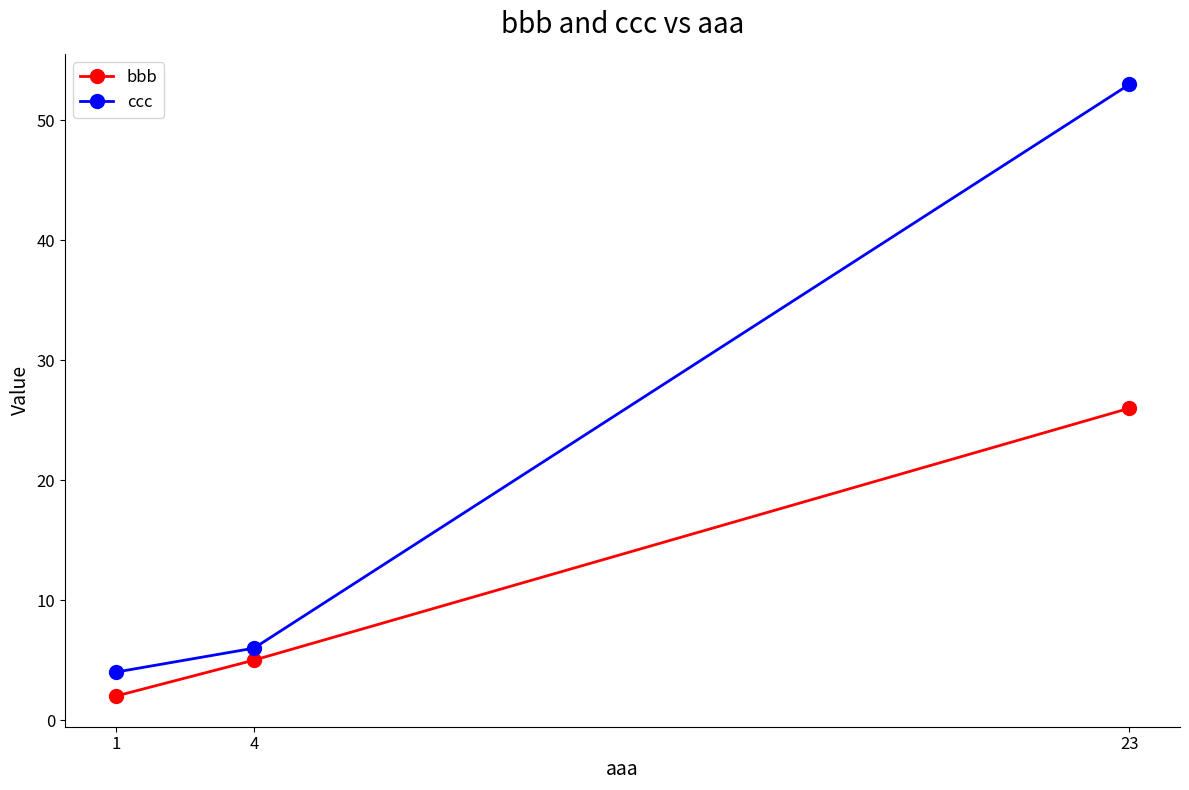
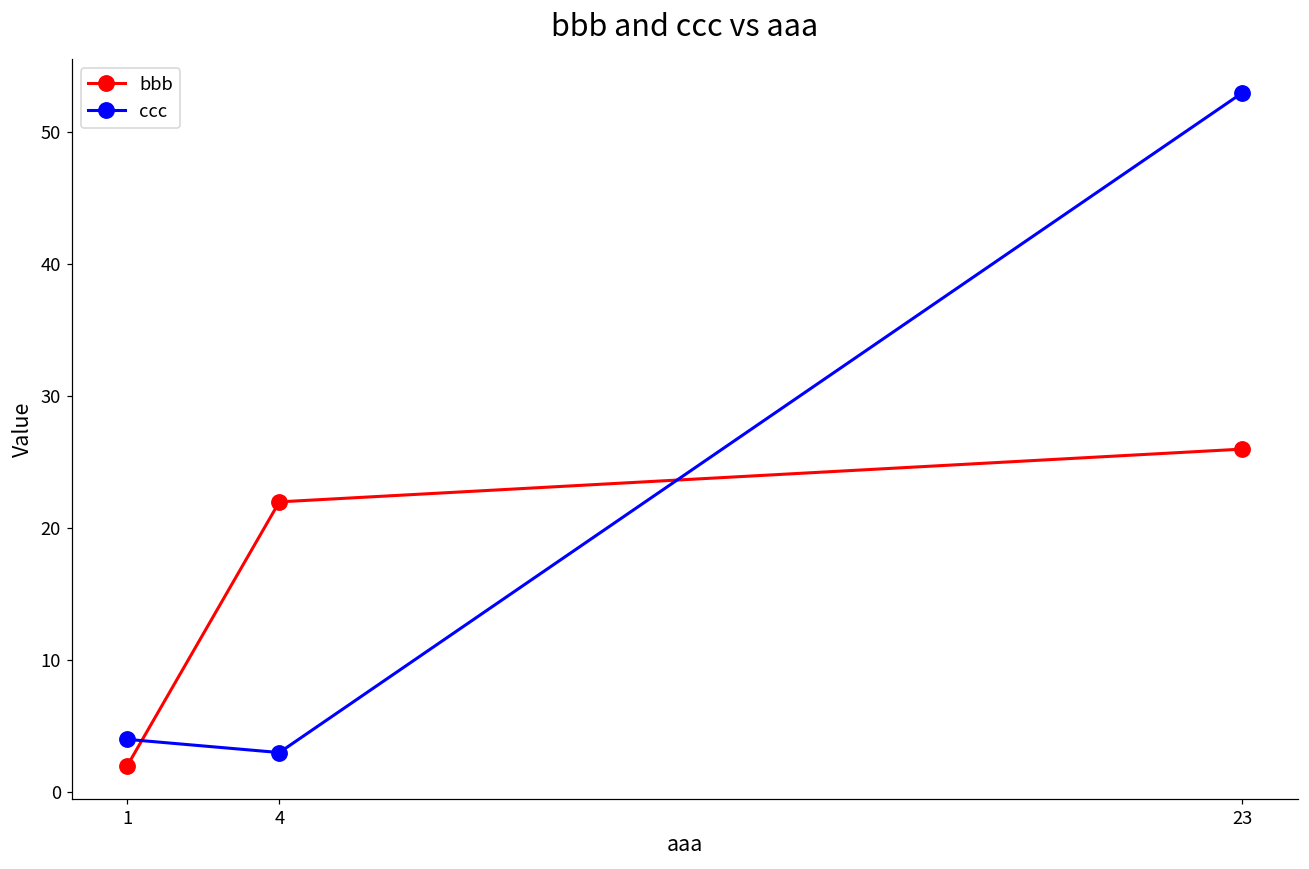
bbb, 4: 5 -> 22
ccc, 4: 6 -> 3
